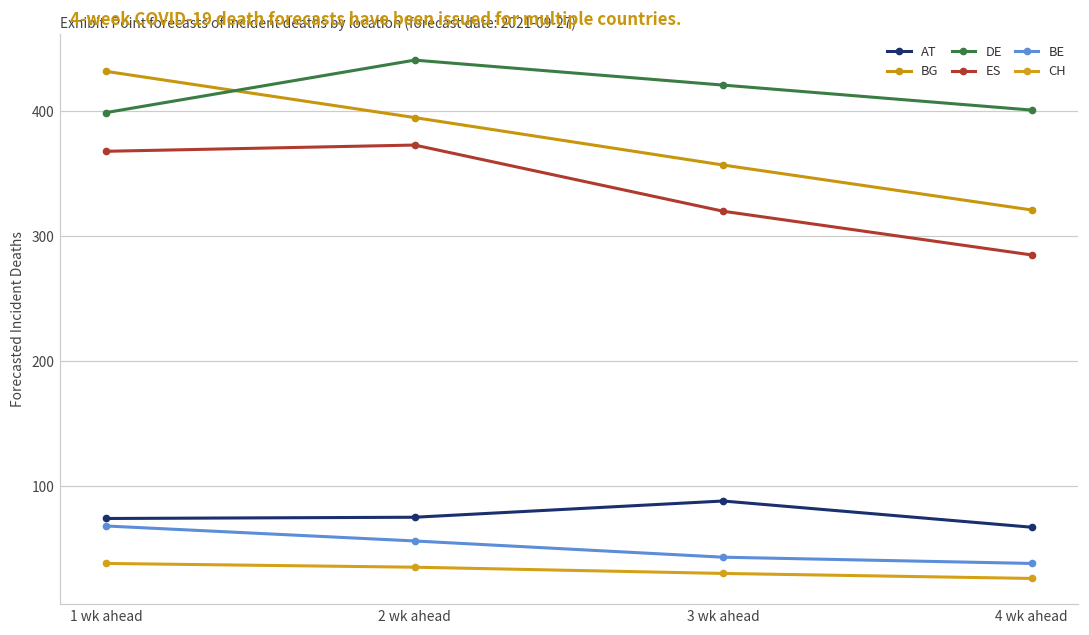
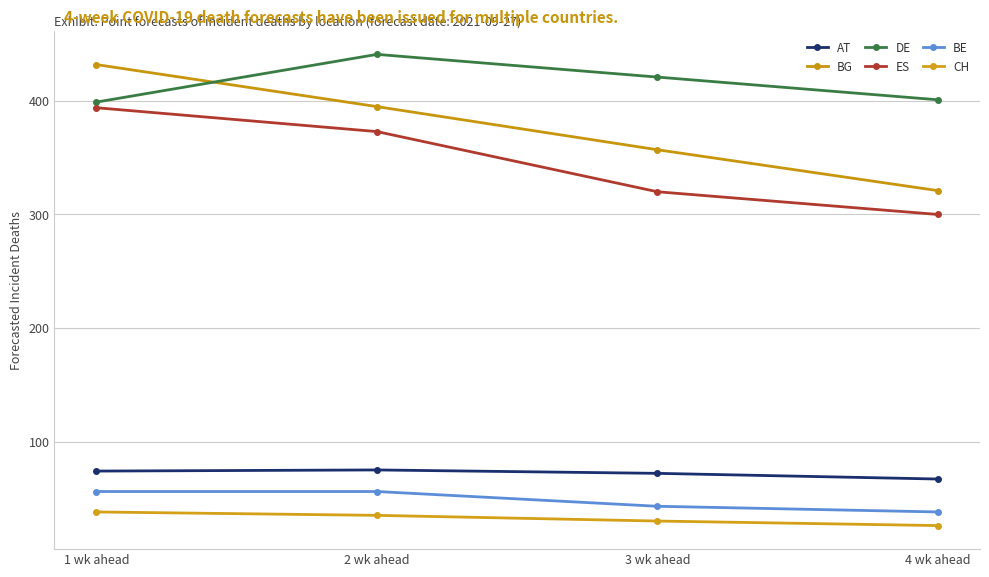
ES, 1 wk ahead: 368 -> 394
BE, 1 wk ahead: 68 -> 56
AT, 3 wk ahead: 88 -> 72
ES, 4 wk ahead: 285 -> 300
